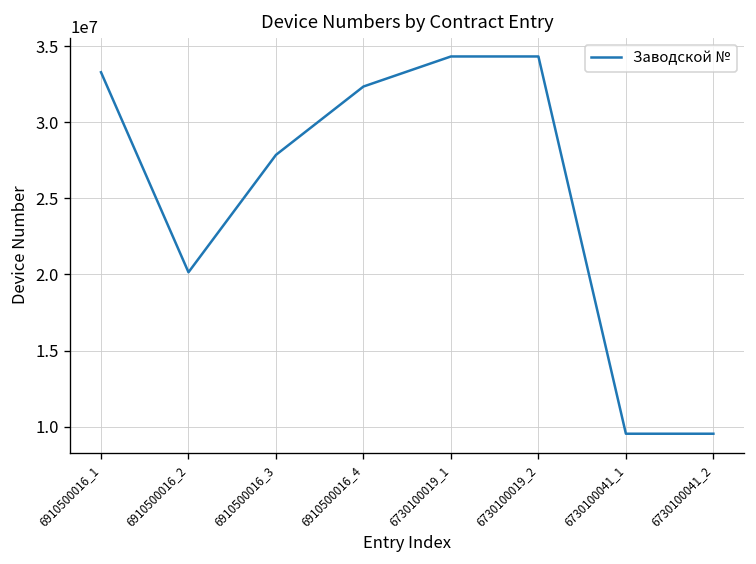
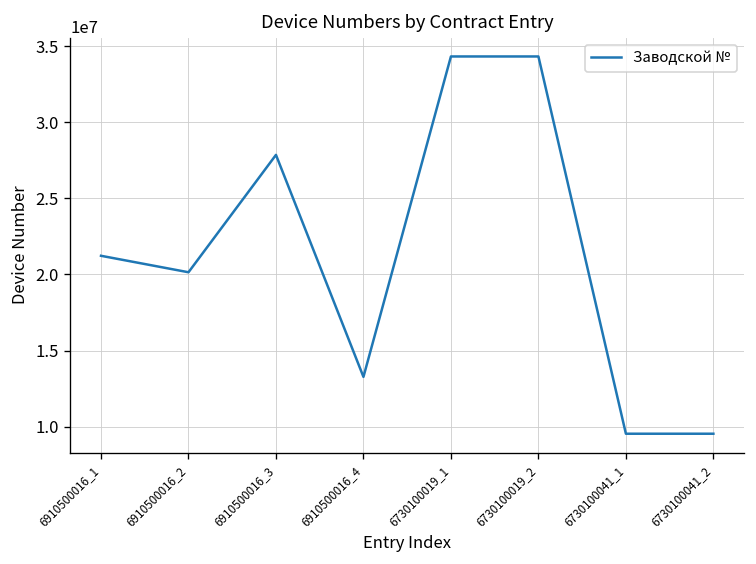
6910500016_1: 33300000 -> 21200000
6910500016_4: 32300000 -> 13300000
